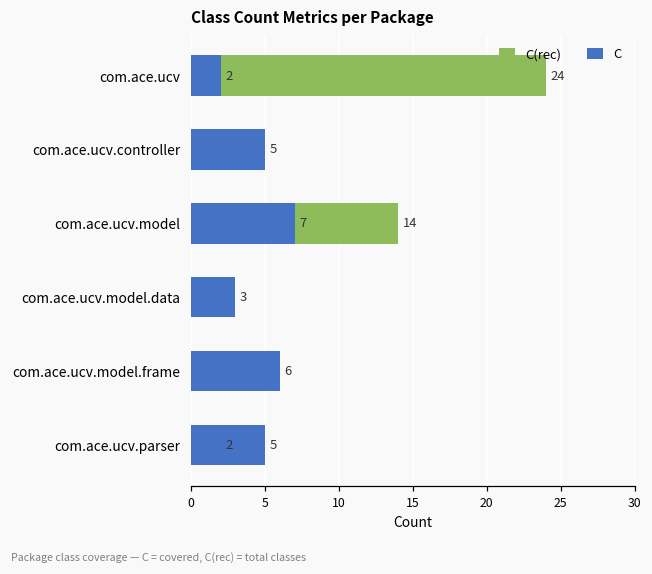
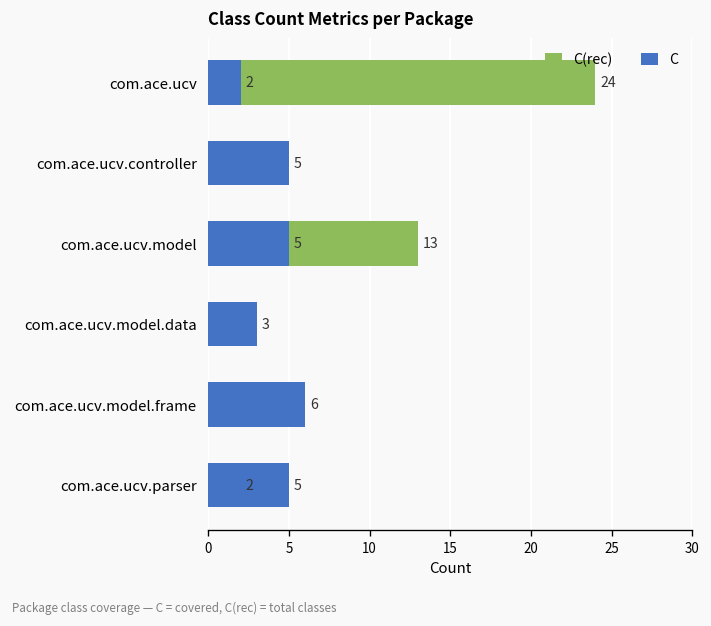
C(rec), com.ace.ucv.model: 14 -> 13
C, com.ace.ucv.model: 7 -> 5
